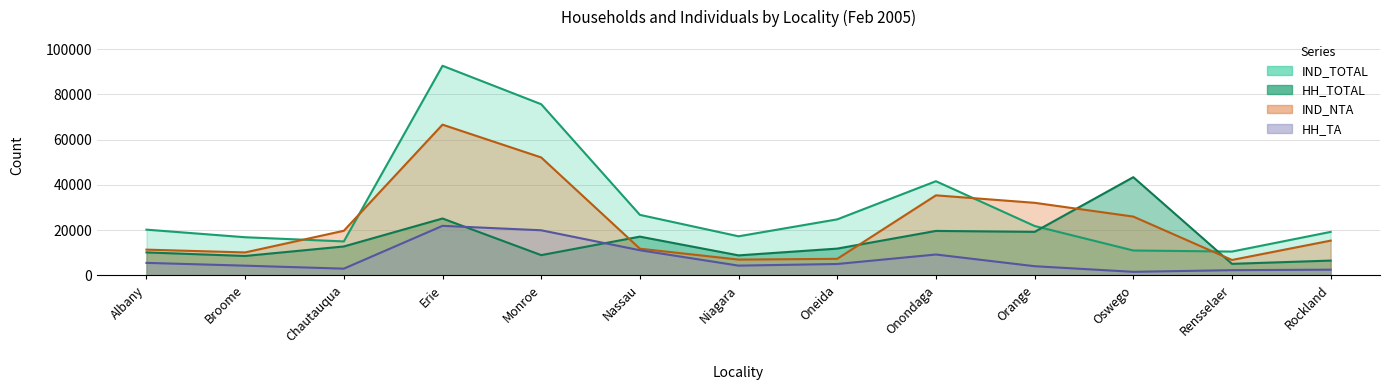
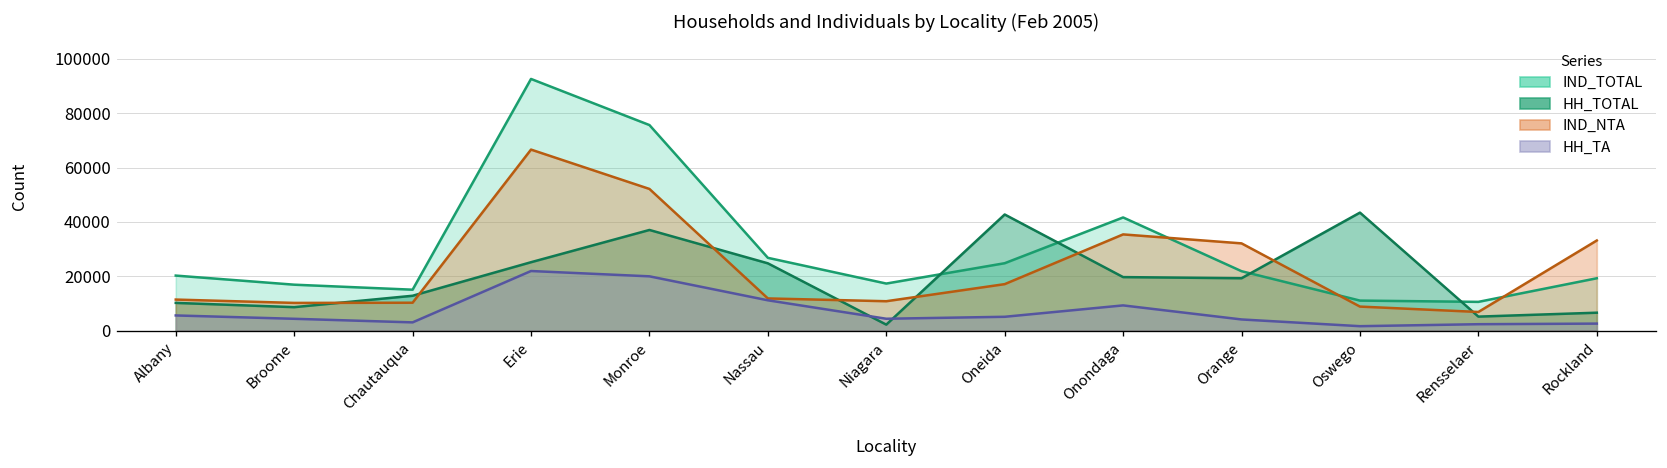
IND_NTA, Chautauqua: 20000 -> 10000
HH_TOTAL, Monroe: 9000 -> 37000
HH_TOTAL, Nassau: 17000 -> 25000
HH_TOTAL, Niagara: 9000 -> 2000
IND_NTA, Niagara: 7000 -> 11000
HH_TOTAL, Oneida: 12000 -> 43000
IND_NTA, Oneida: 7000 -> 17000
IND_NTA, Oswego: 26000 -> 9000
IND_NTA, Rockland: 15000 -> 33000
